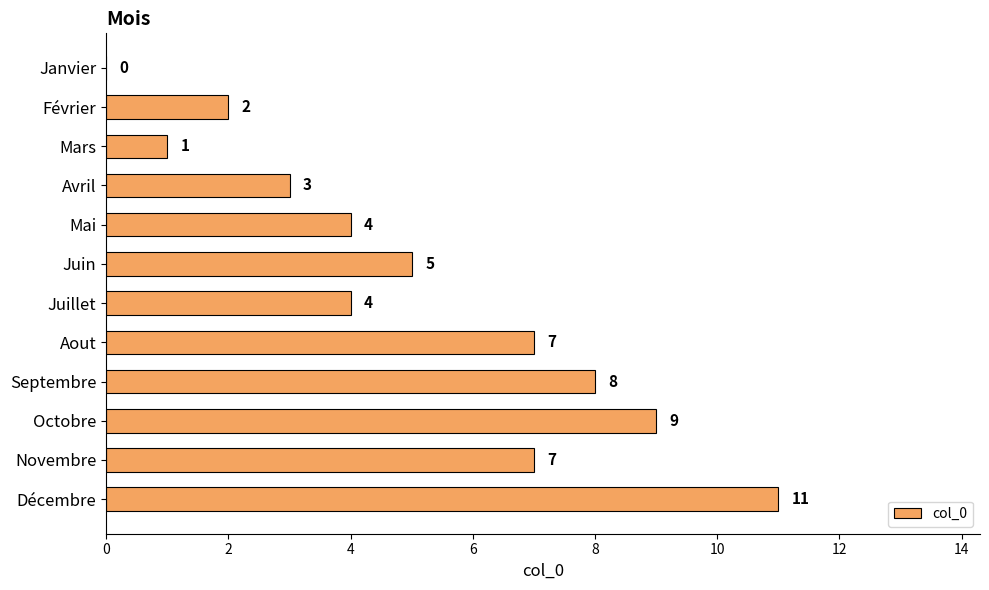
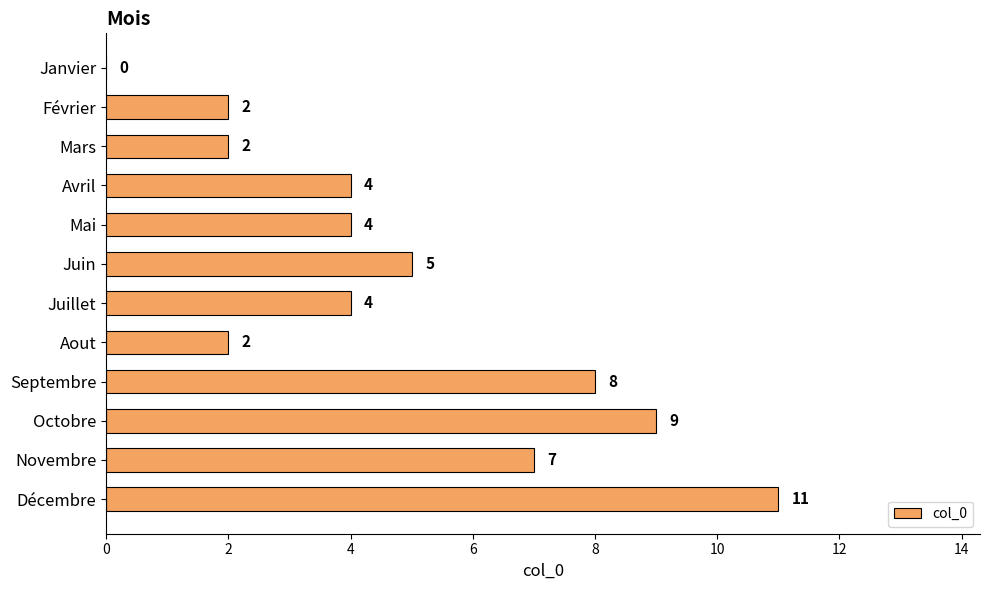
Mars: 1 -> 2
Avril: 3 -> 4
Aout: 7 -> 2
